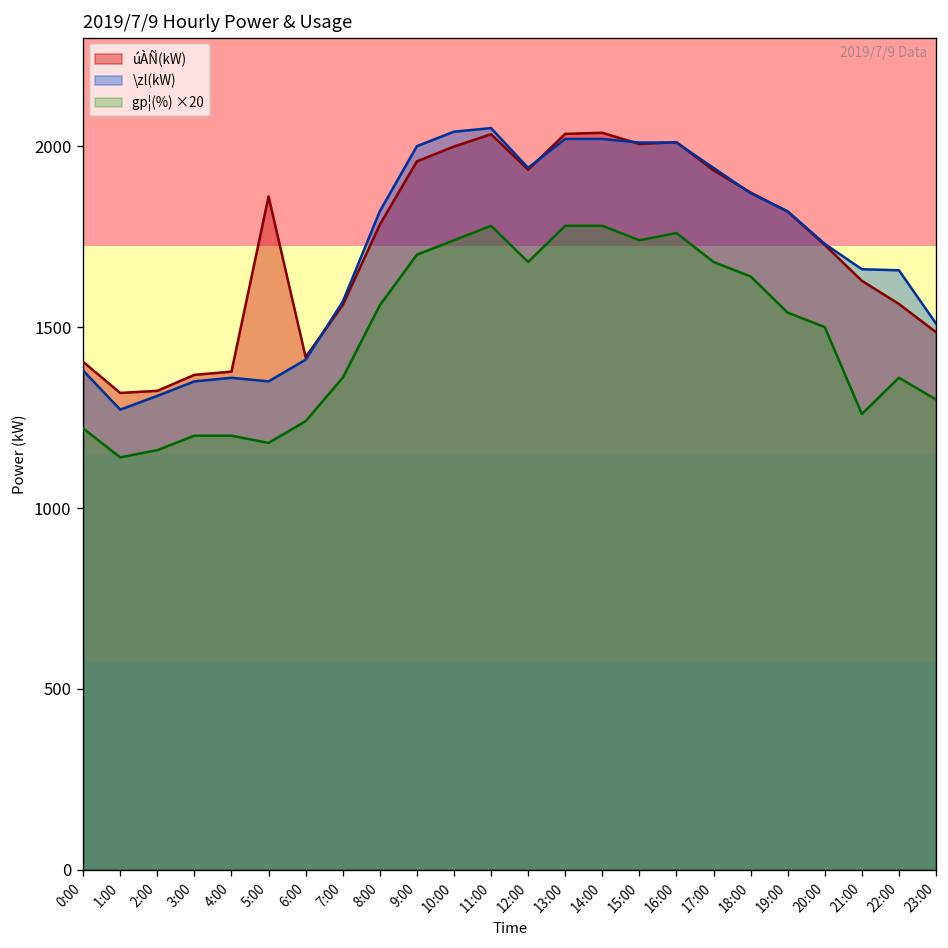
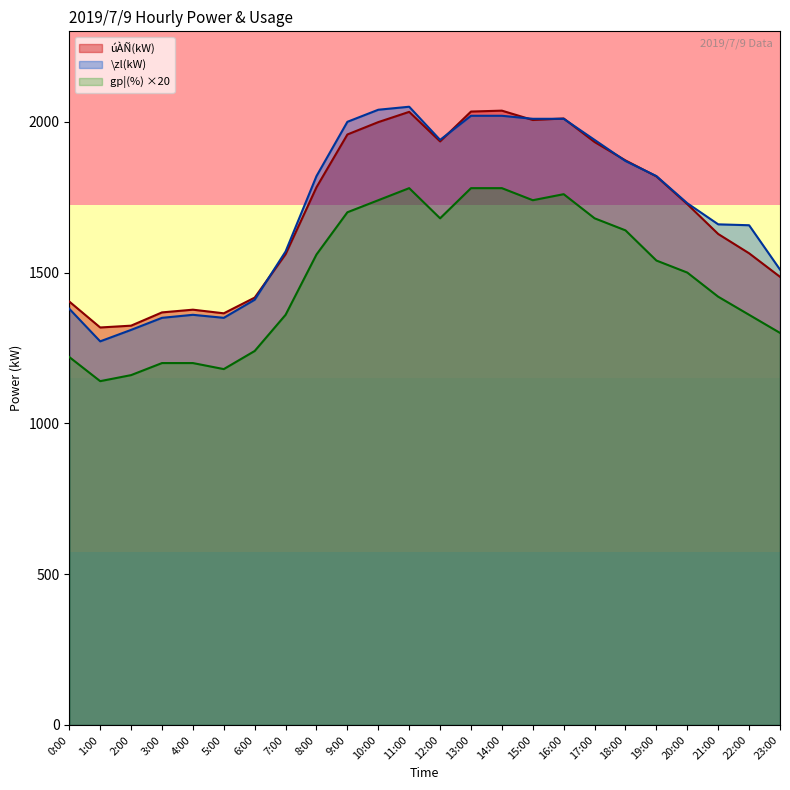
úÀÑ(kW), 5:00: 1860 -> 1370
gp¦(%) ×20, 21:00: 1260 -> 1420
